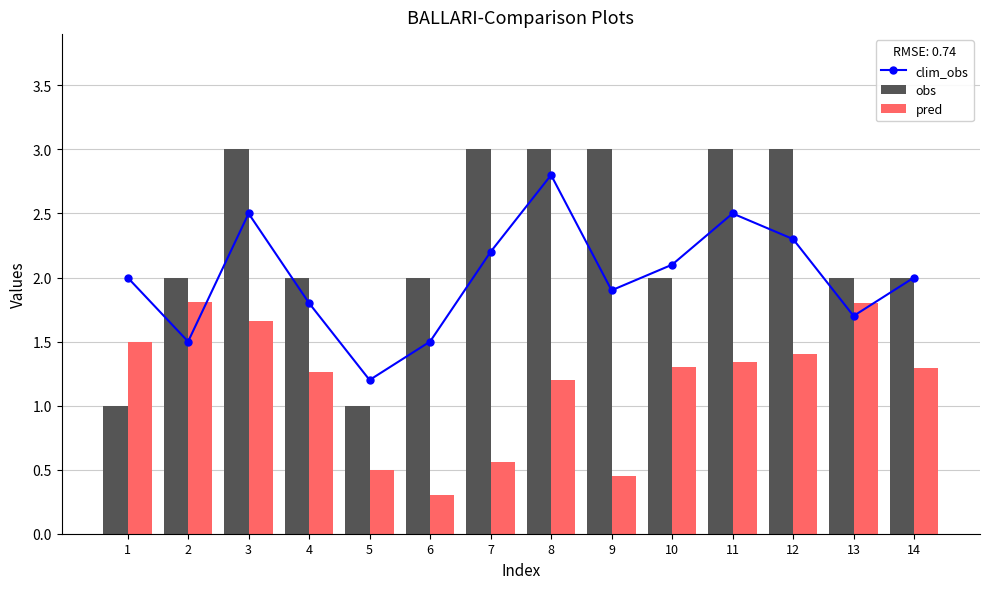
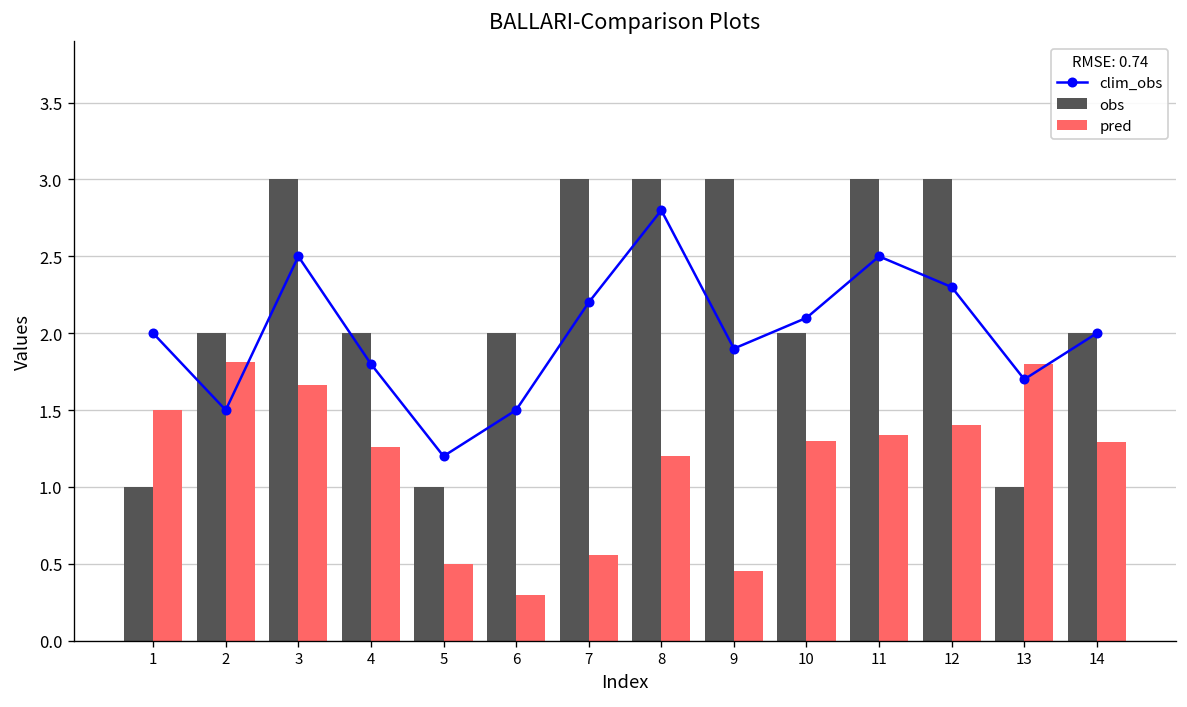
obs, 13: 2 -> 1
